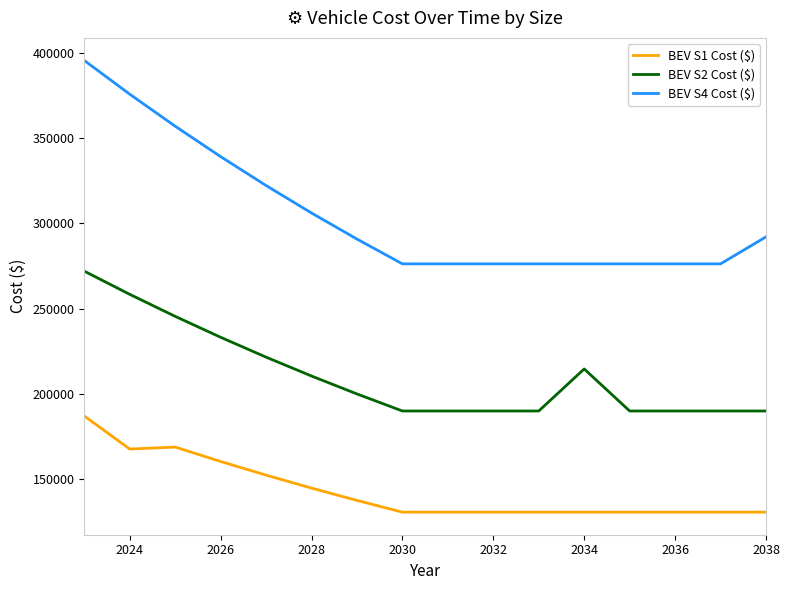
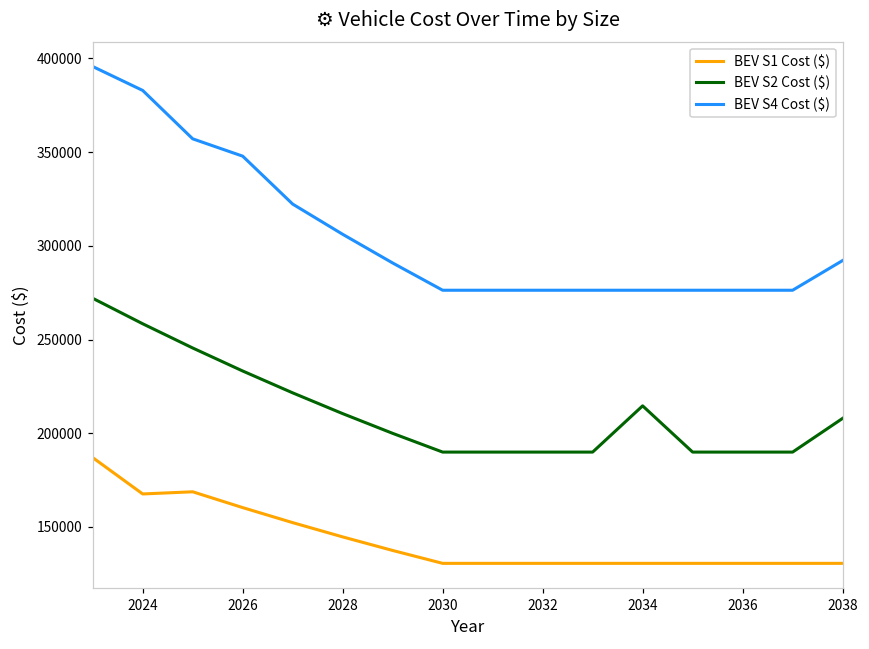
BEV S4 Cost ($), 2024: 376000 -> 383000
BEV S4 Cost ($), 2026: 339000 -> 348000
BEV S2 Cost ($), 2038: 190000 -> 208000
